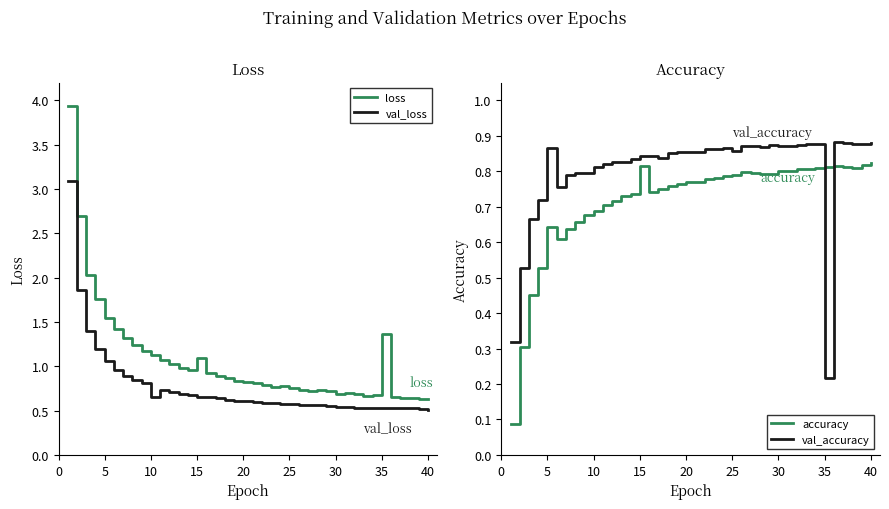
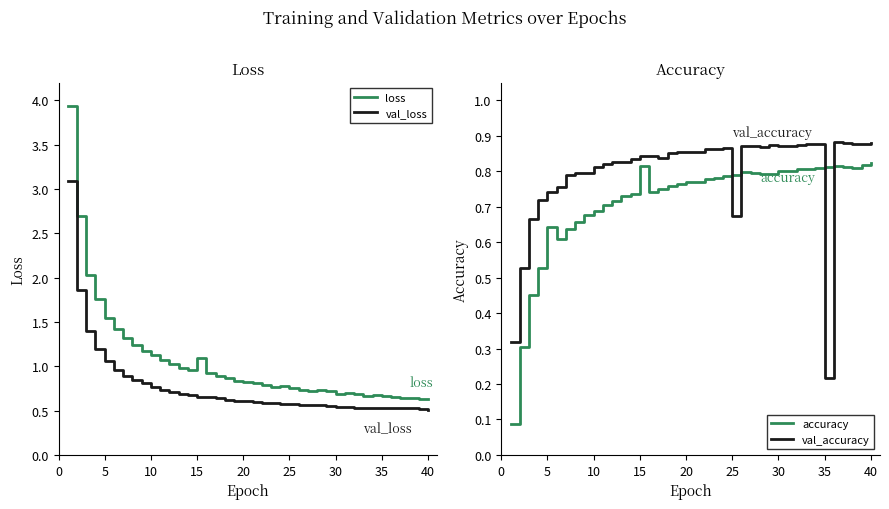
Loss, val_loss, 10: 0.7 -> 0.8
Loss, loss, 35: 1.4 -> 0.7
Accuracy, val_accuracy, 5: 0.86 -> 0.74
Accuracy, val_accuracy, 25: 0.86 -> 0.67
